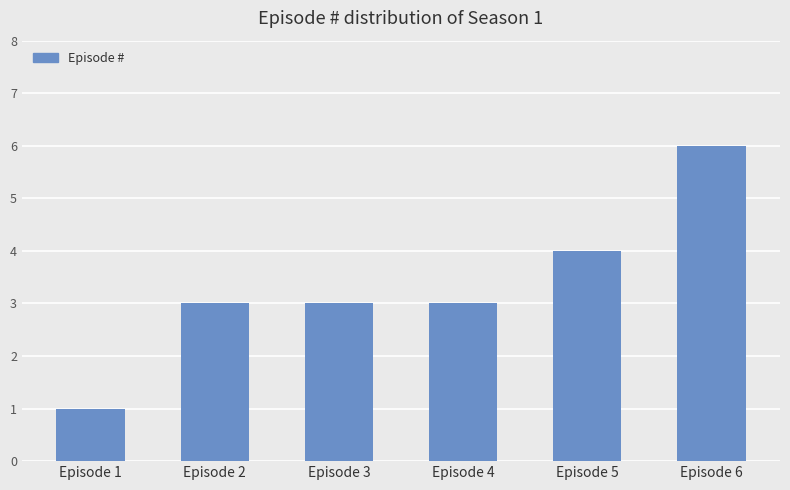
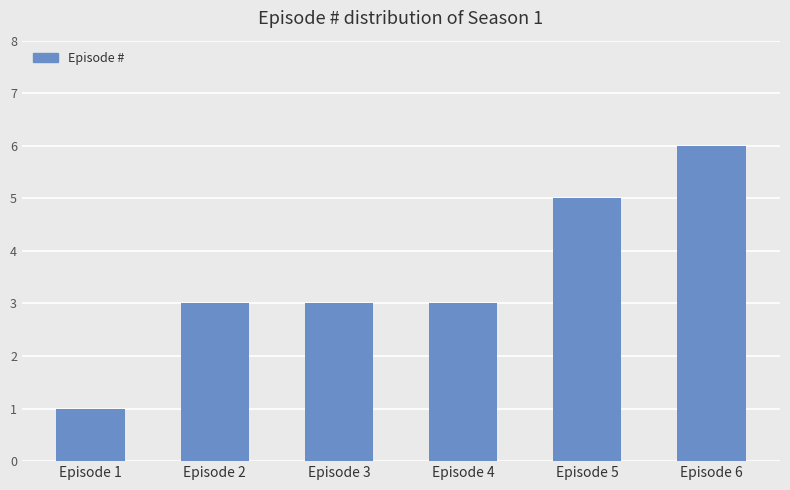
Episode 5: 4 -> 5
